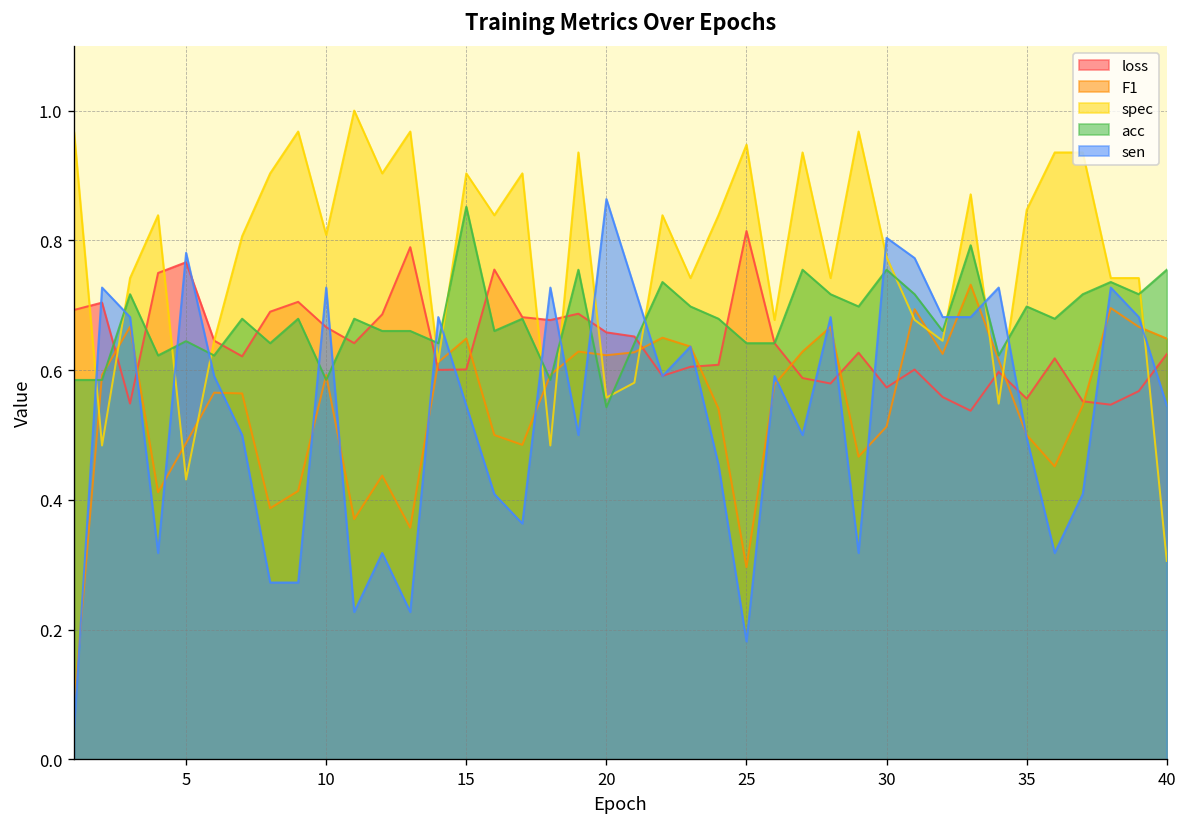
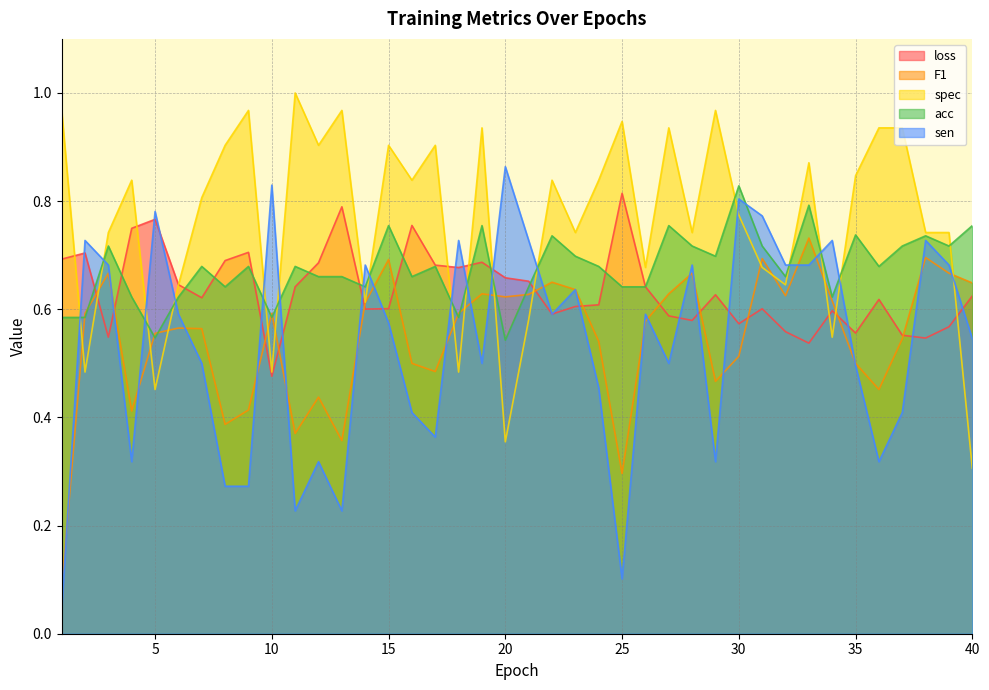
F1, 5: 0.49 -> 0.56
spec, 5: 0.43 -> 0.45
acc, 5: 0.64 -> 0.55
loss, 10: 0.67 -> 0.48
spec, 10: 0.81 -> 0.48
sen, 10: 0.73 -> 0.83
F1, 15: 0.65 -> 0.69
acc, 15: 0.85 -> 0.75
sen, 15: 0.55 -> 0.57
spec, 20: 0.56 -> 0.35
sen, 25: 0.18 -> 0.10
acc, 30: 0.75 -> 0.83
acc, 35: 0.70 -> 0.74
